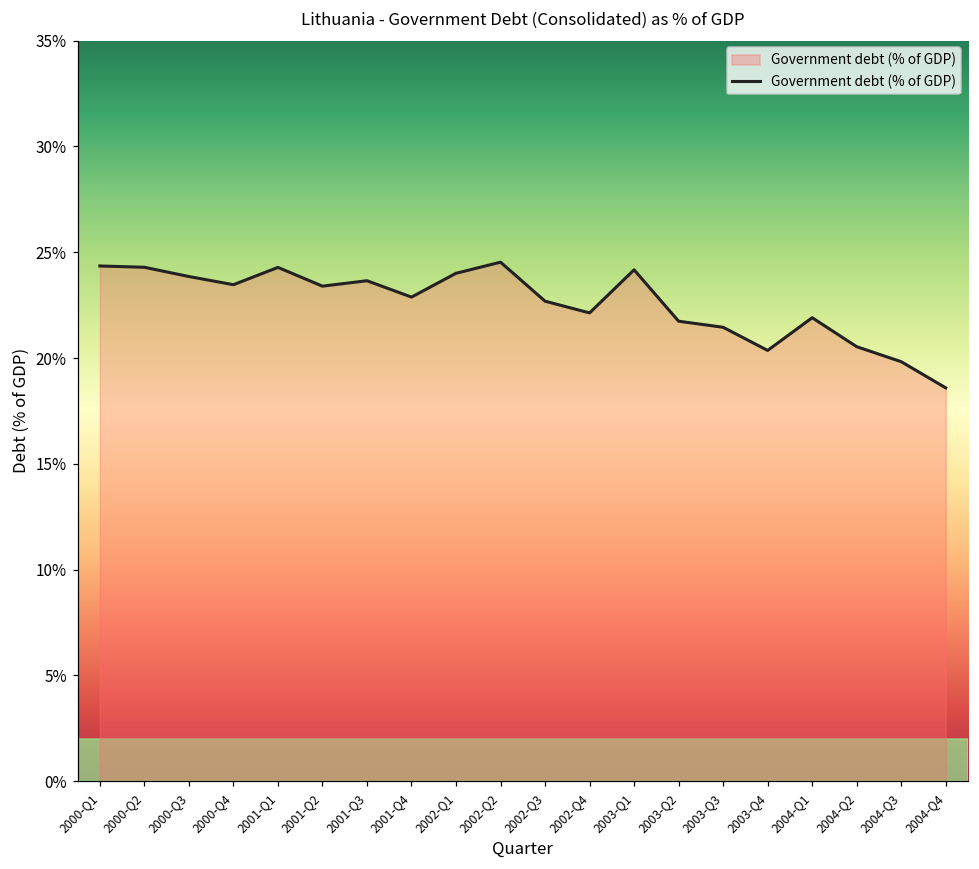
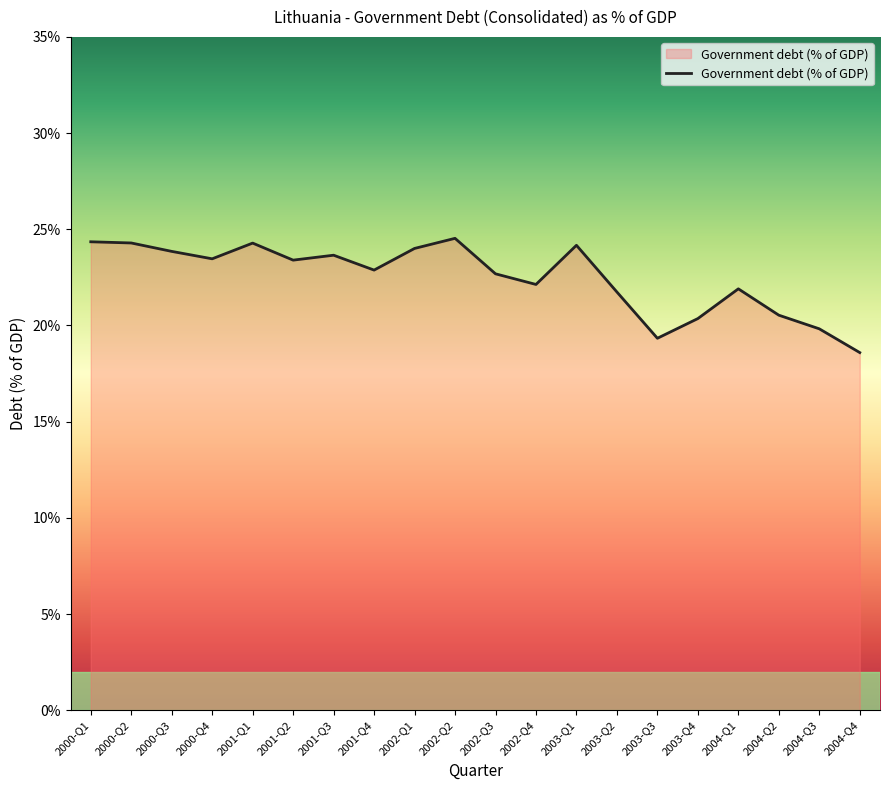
2003-Q3: 21.5% -> 19.3%
